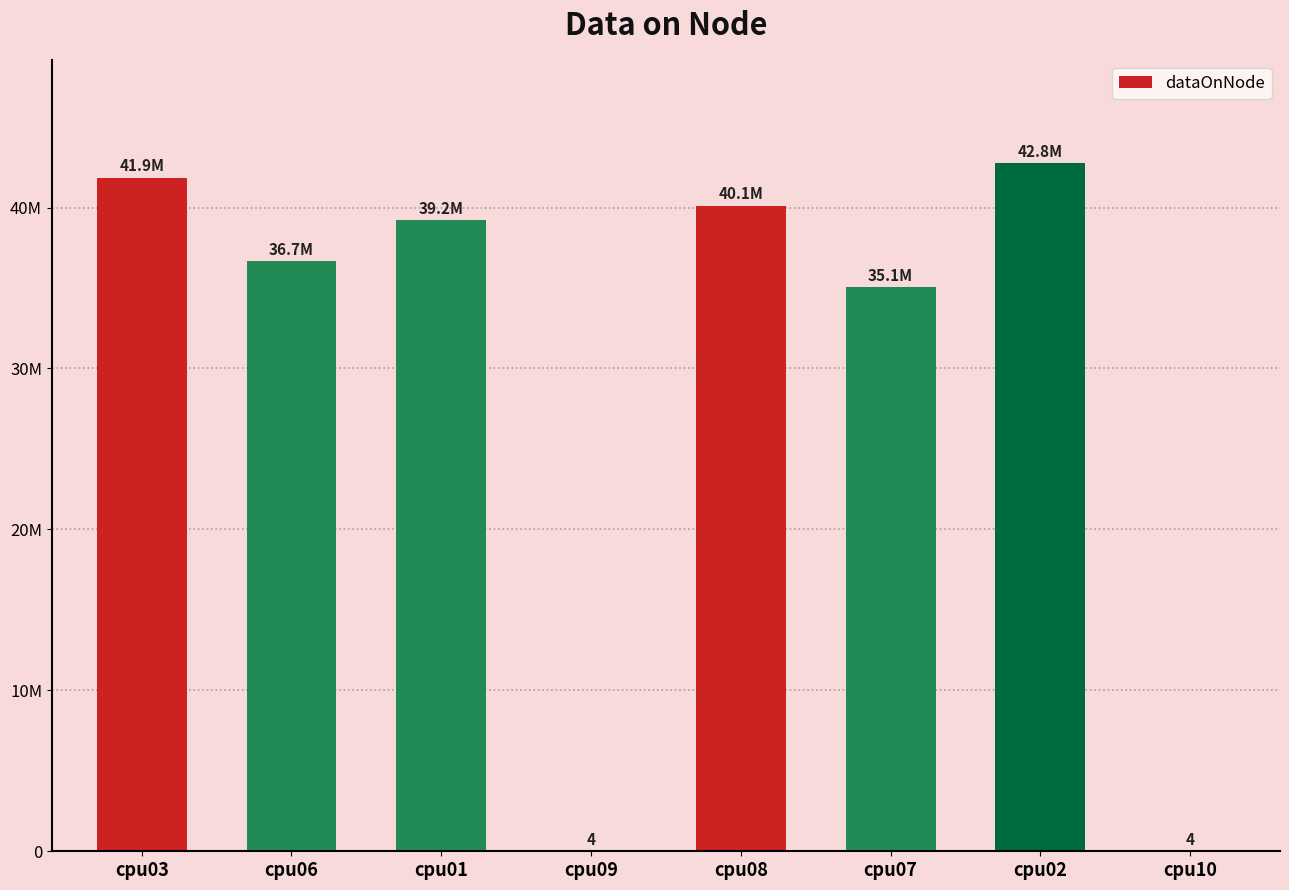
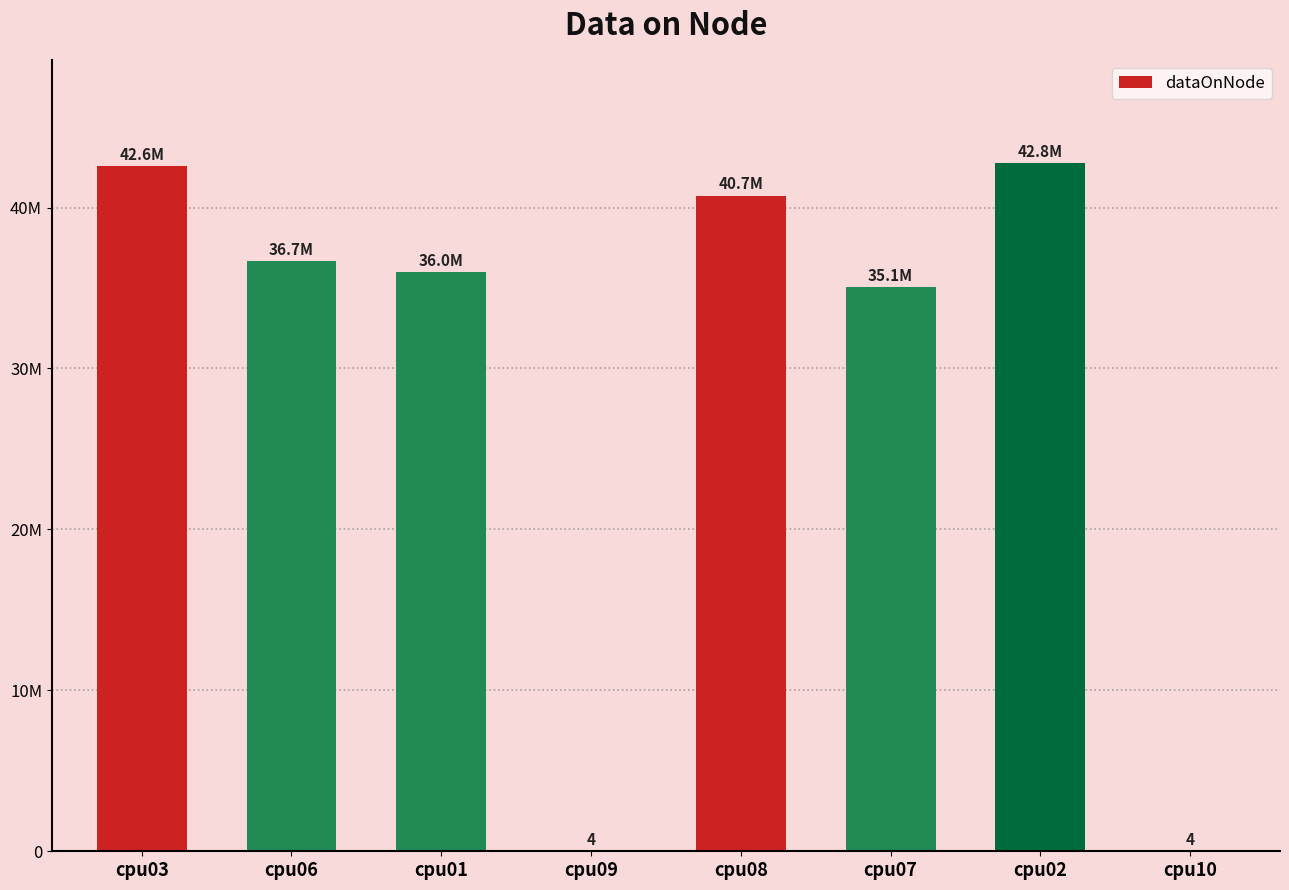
cpu03: 41.9M -> 42.6M
cpu01: 39.2M -> 36.0M
cpu08: 40.1M -> 40.7M
